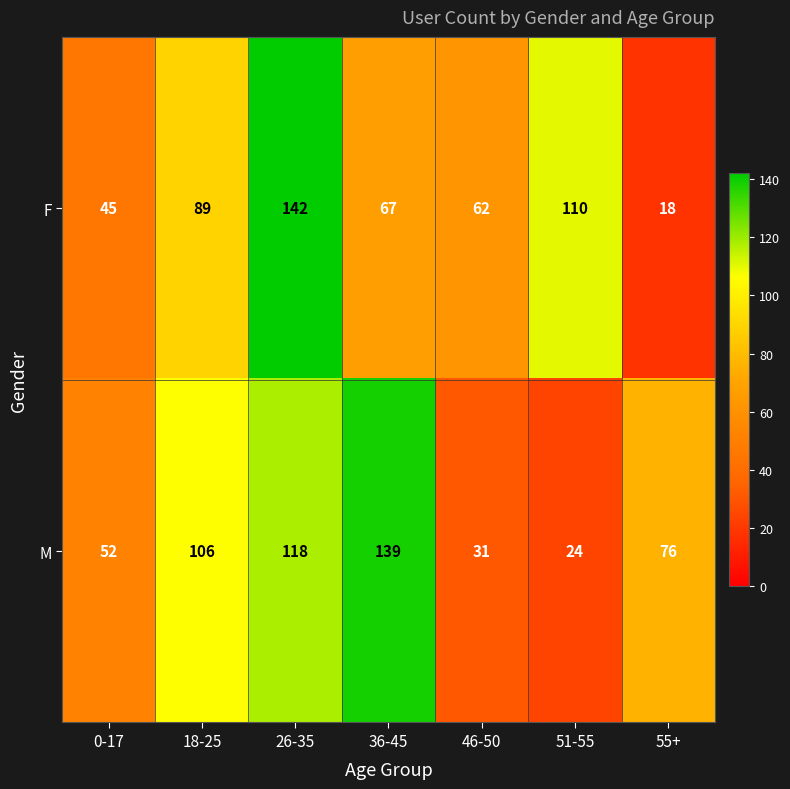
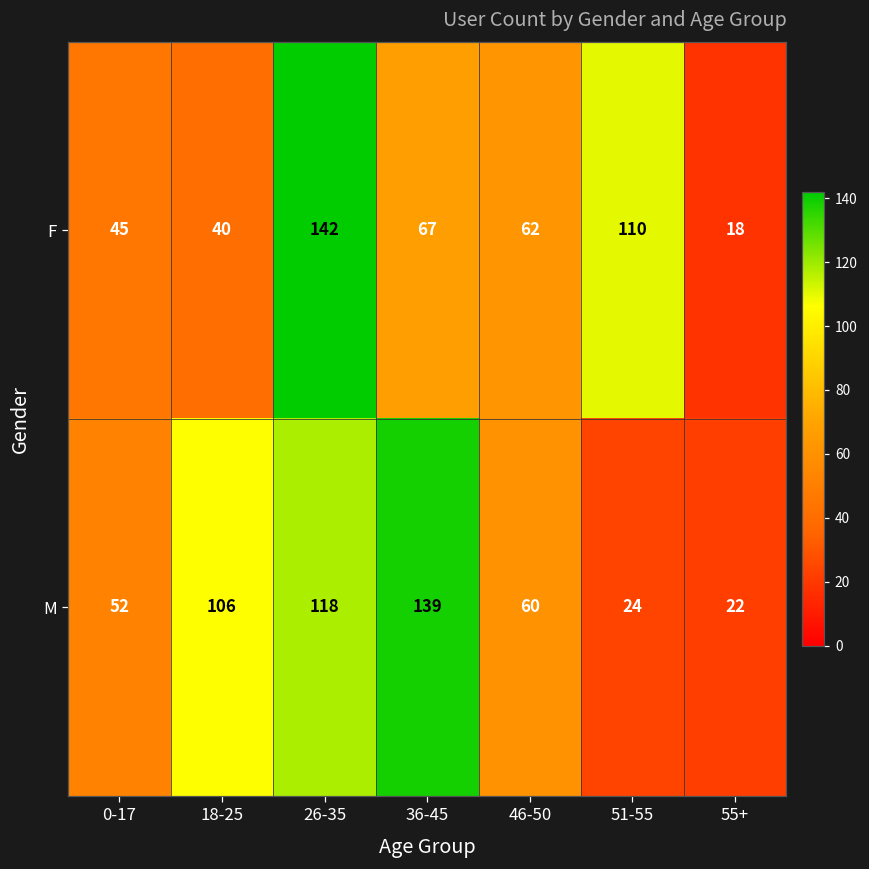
F, 18-25: 89 -> 40
M, 46-50: 31 -> 60
M, 55+: 76 -> 22
